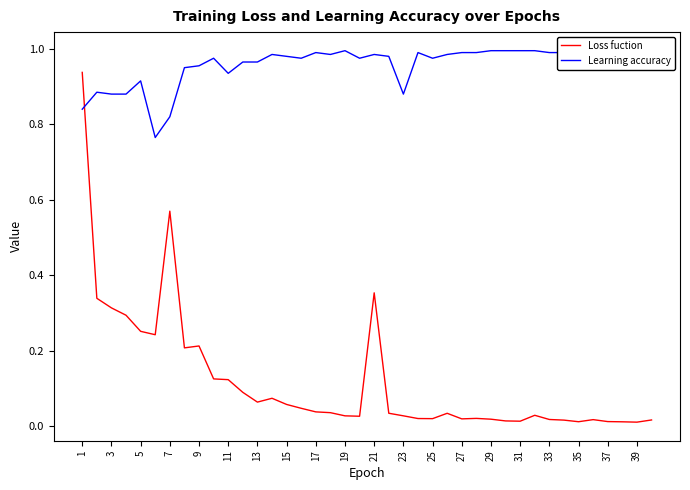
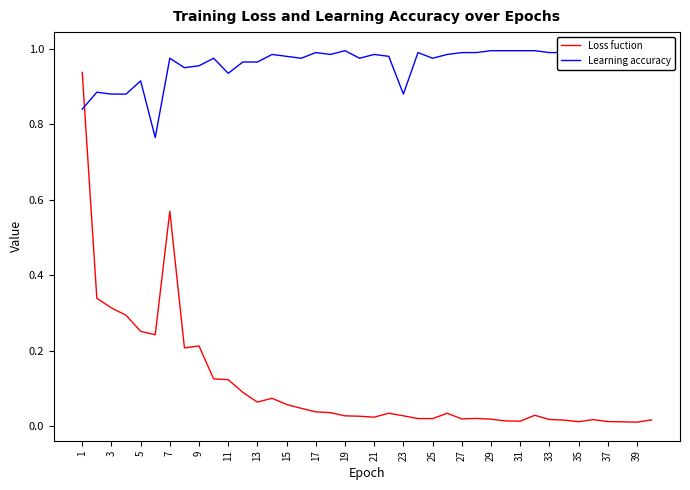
Learning accuracy, 7: 0.82 -> 0.98
Loss fuction, 21: 0.35 -> 0.02
